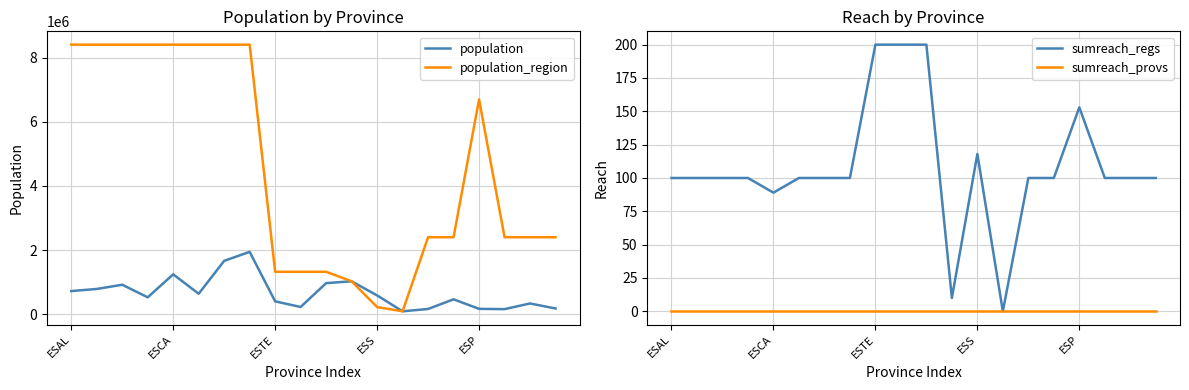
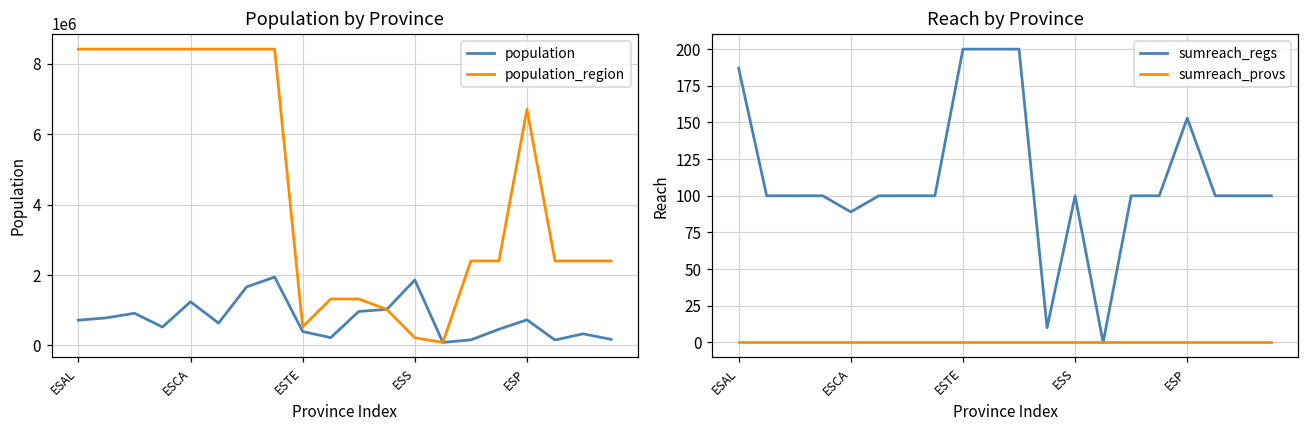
Population by Province, population_region, ESTE: 1300000 -> 500000
Population by Province, population, ESS: 600000 -> 1900000
Population by Province, population, ESP: 200000 -> 700000
Reach by Province, sumreach_regs, ESAL: 100 -> 187
Reach by Province, sumreach_regs, ESS: 118 -> 100
